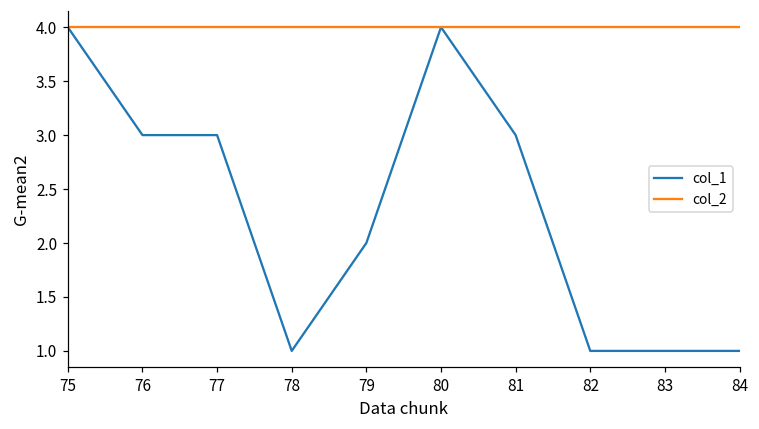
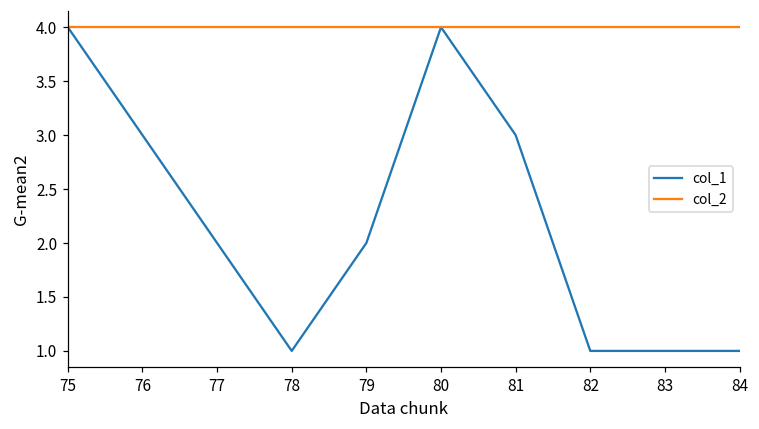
col_1, 77: 3 -> 2
